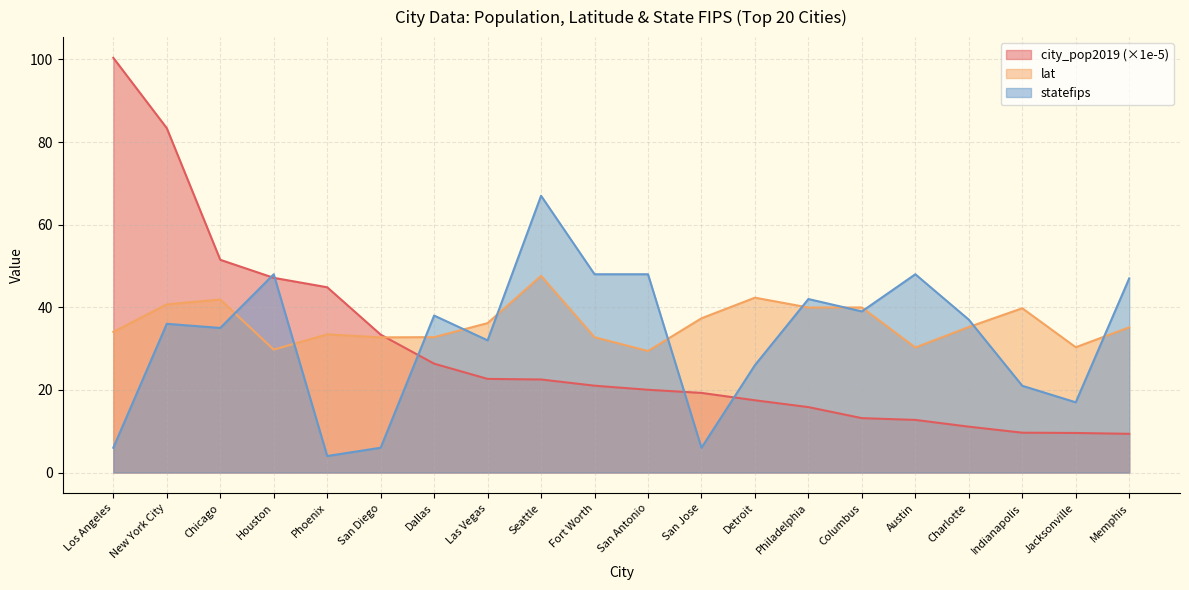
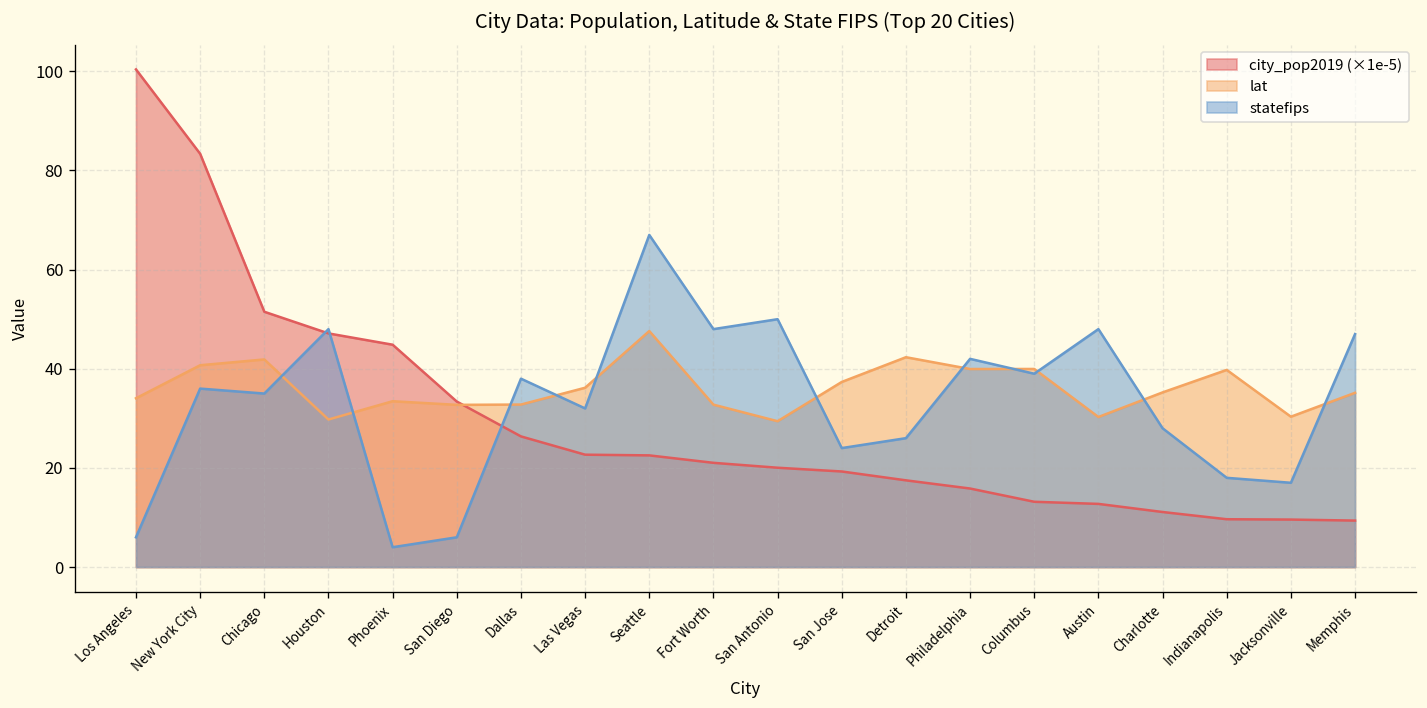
statefips, San Antonio: 48 -> 50
statefips, San Jose: 6 -> 24
statefips, Charlotte: 37 -> 28
statefips, Indianapolis: 21 -> 18
